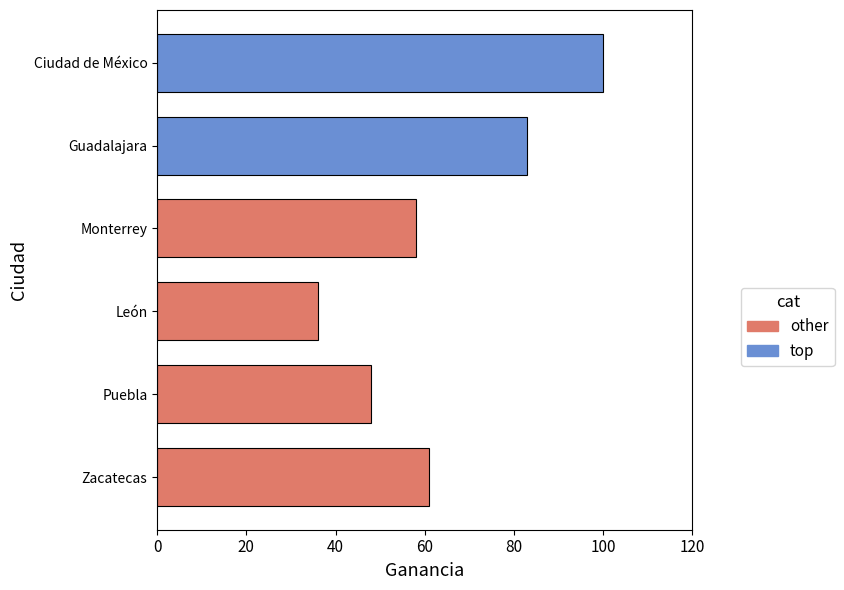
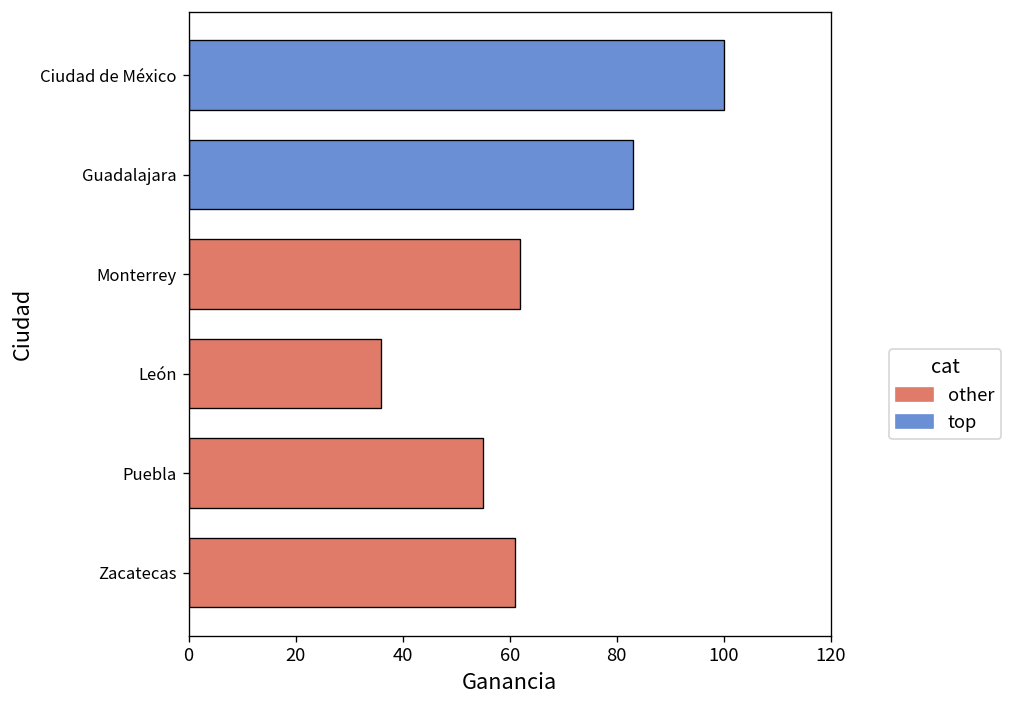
Monterrey: 58 -> 62
Puebla: 48 -> 55
